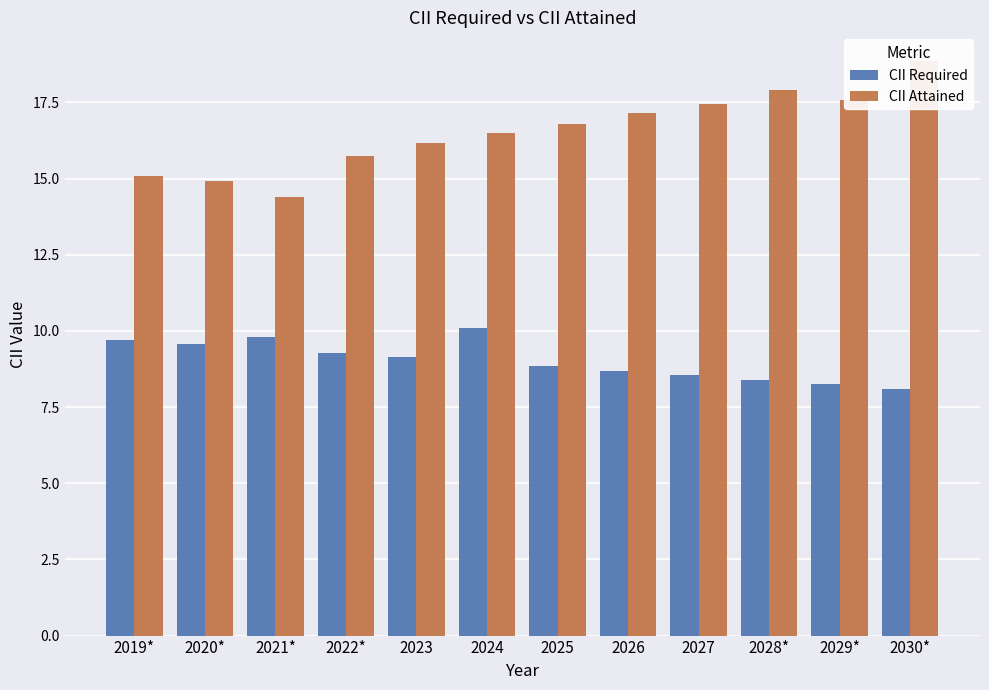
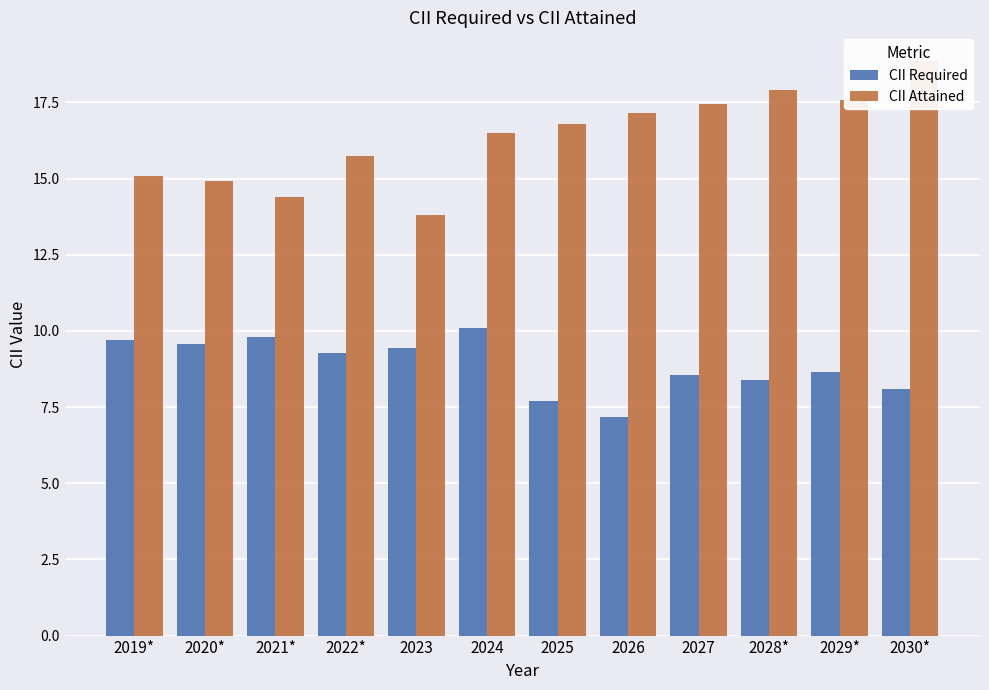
CII Required, 2023: 9.1 -> 9.4
CII Attained, 2023: 16.2 -> 13.8
CII Required, 2025: 8.8 -> 7.7
CII Required, 2026: 8.7 -> 7.2
CII Required, 2029*: 8.3 -> 8.7
